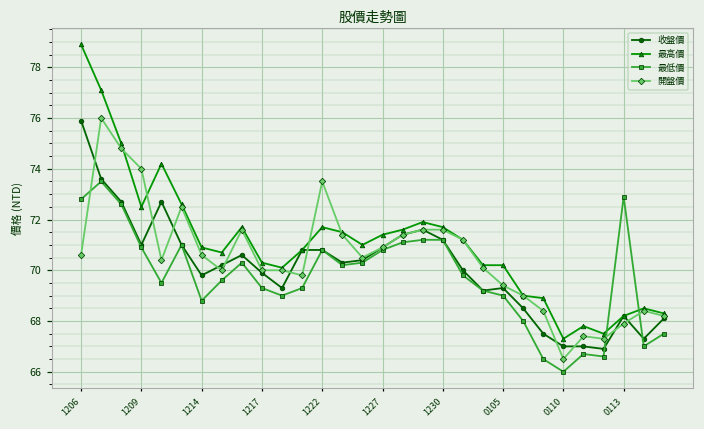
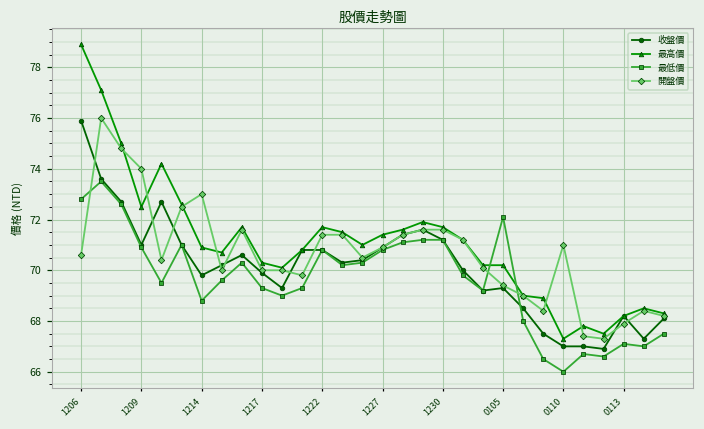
開盤價, 1214: 70.6 -> 73.0
開盤價, 1222: 73.5 -> 71.4
最低價, 0105: 69.0 -> 72.1
開盤價, 0110: 66.5 -> 71.0
最低價, 0113: 72.9 -> 67.1
